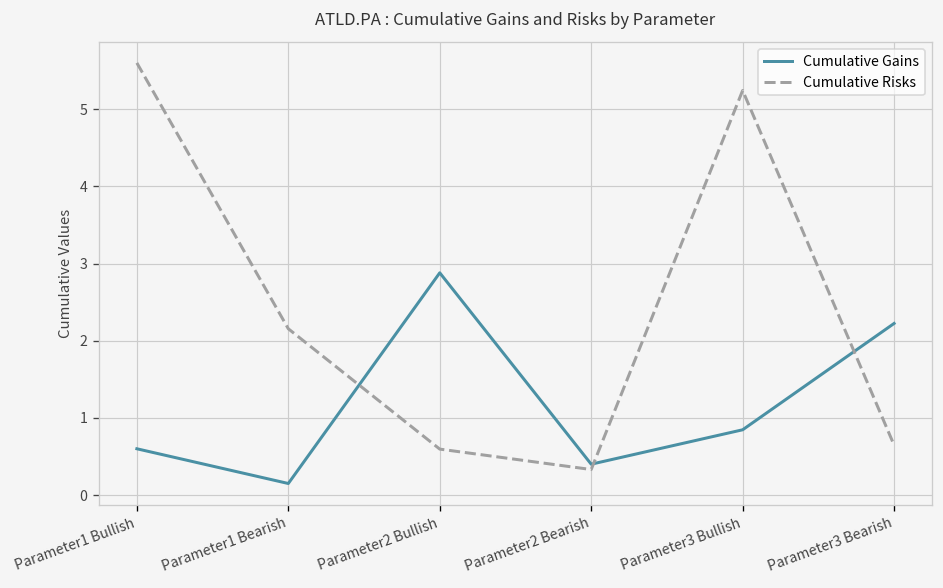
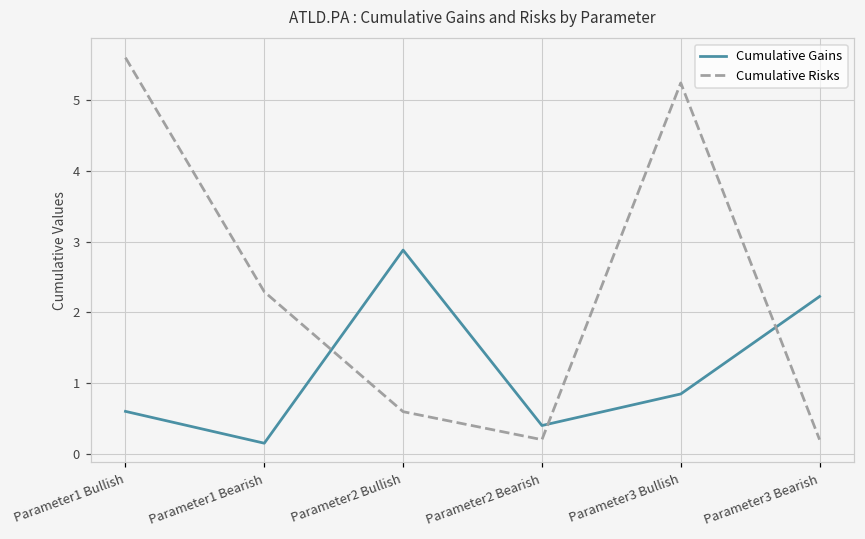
Cumulative Risks, Parameter1 Bearish: 2.2 -> 2.3
Cumulative Risks, Parameter2 Bearish: 0.3 -> 0.2
Cumulative Risks, Parameter3 Bearish: 0.6 -> 0.2
